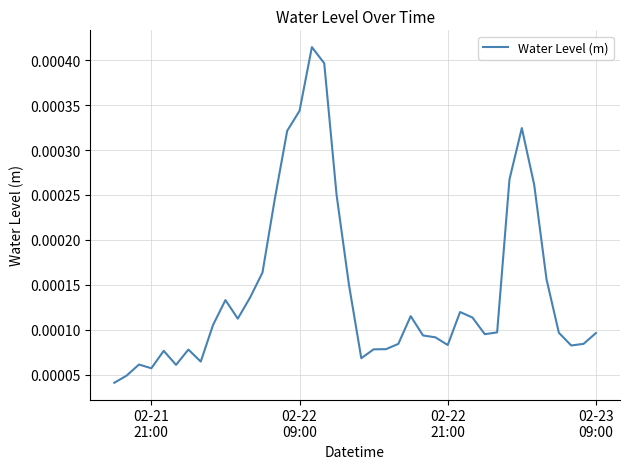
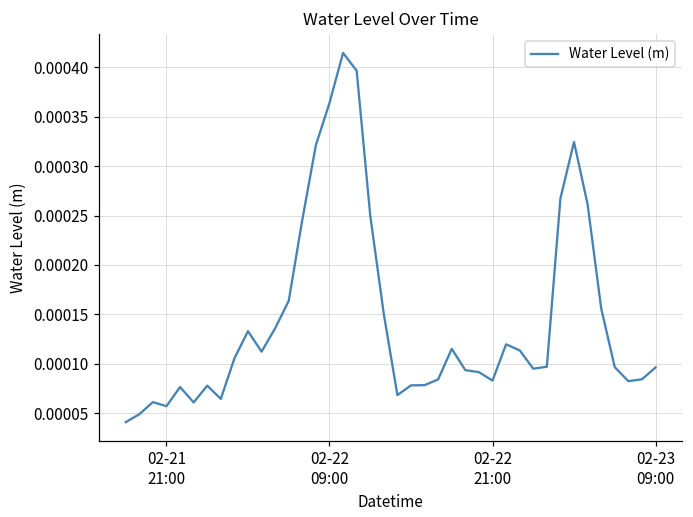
02-22 09:00: 0.00034 -> 0.00036
